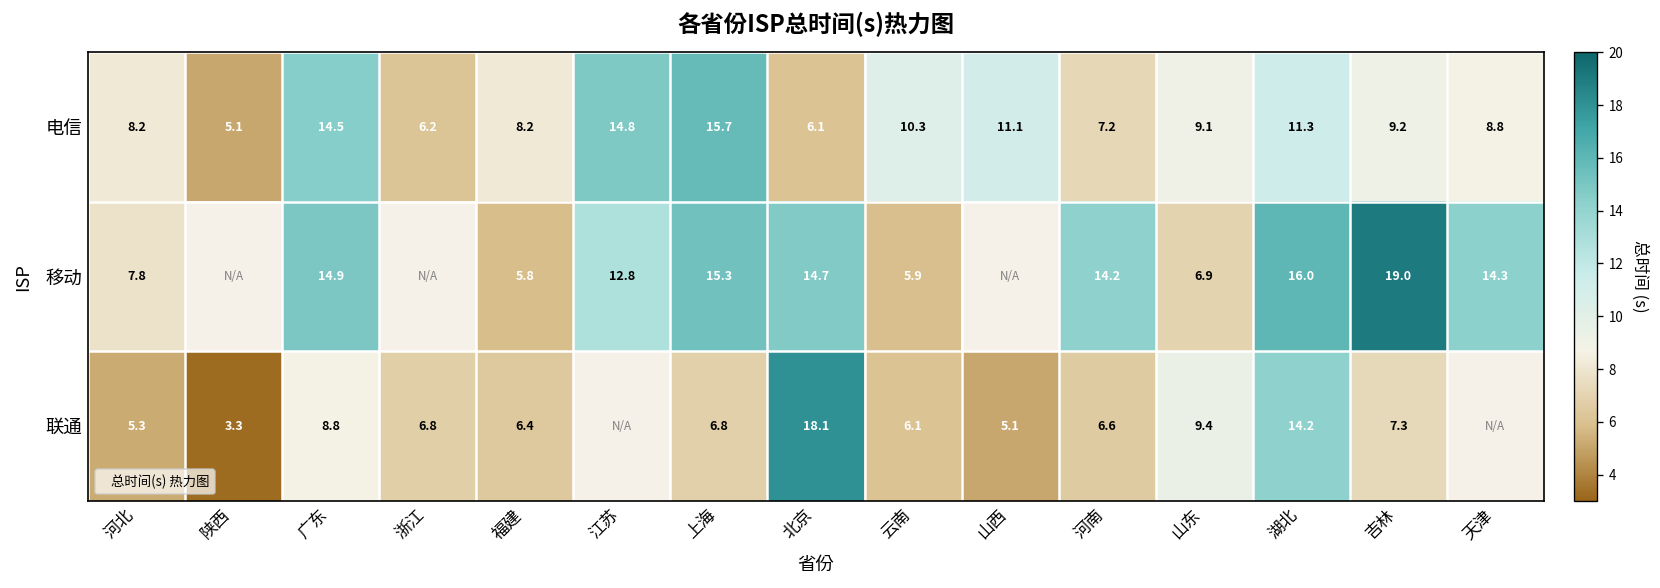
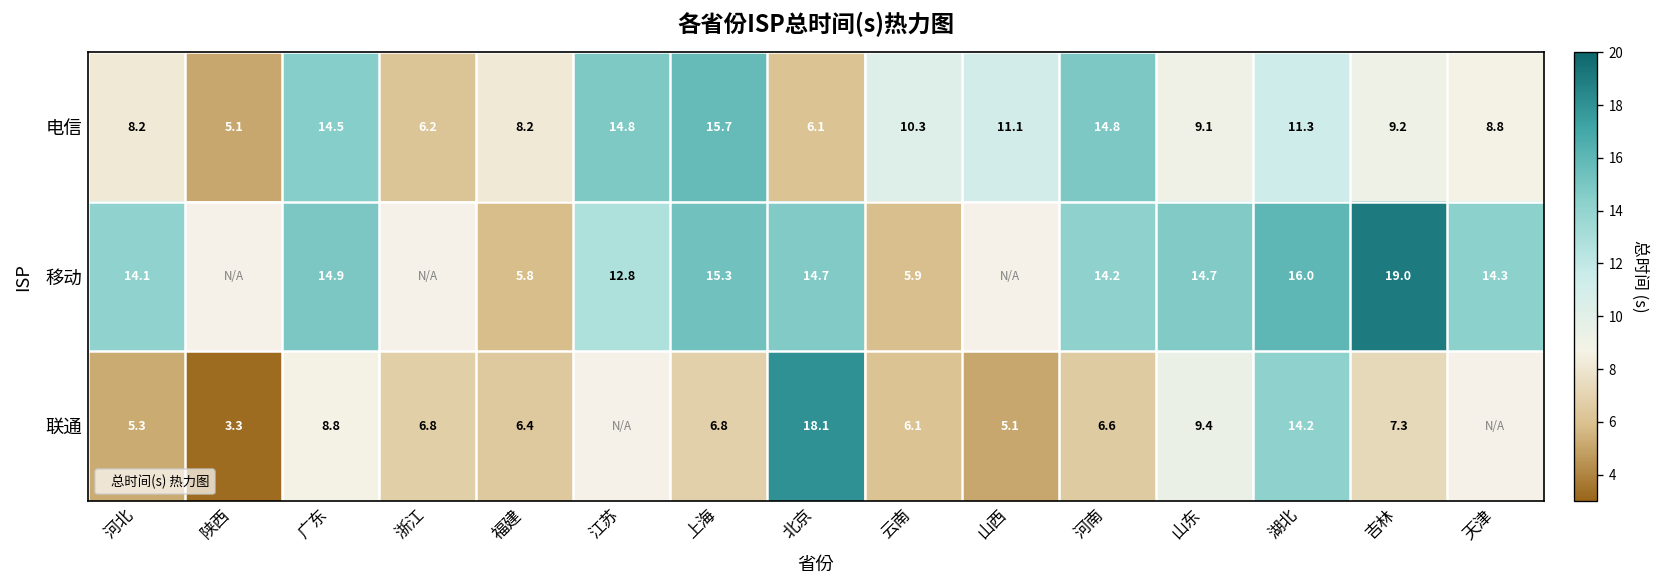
电信, 河南: 7.2 -> 14.8
移动, 河北: 7.8 -> 14.1
移动, 山东: 6.9 -> 14.7
